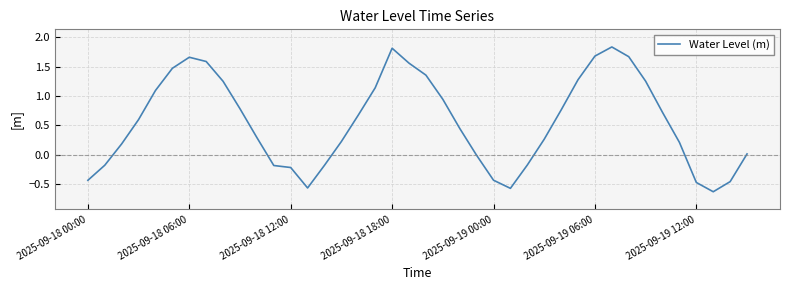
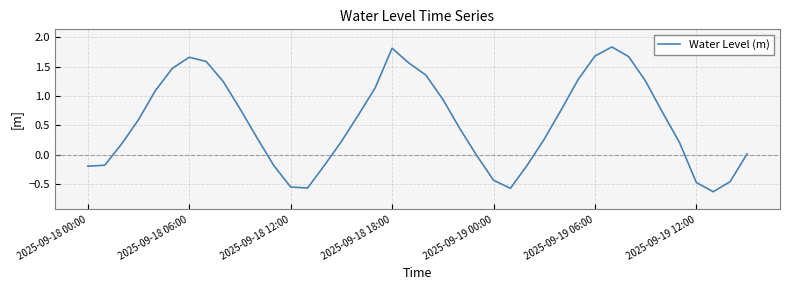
2025-09-18 00:00: -0.4 -> -0.2
2025-09-18 12:00: -0.2 -> -0.6
